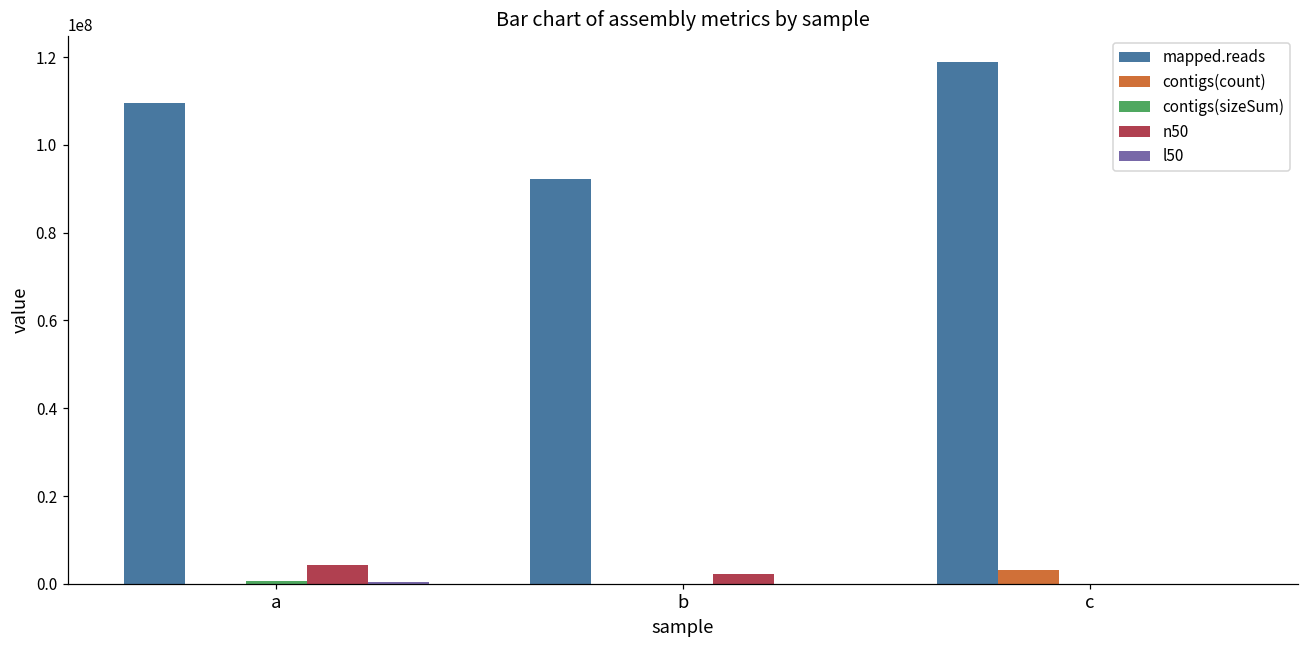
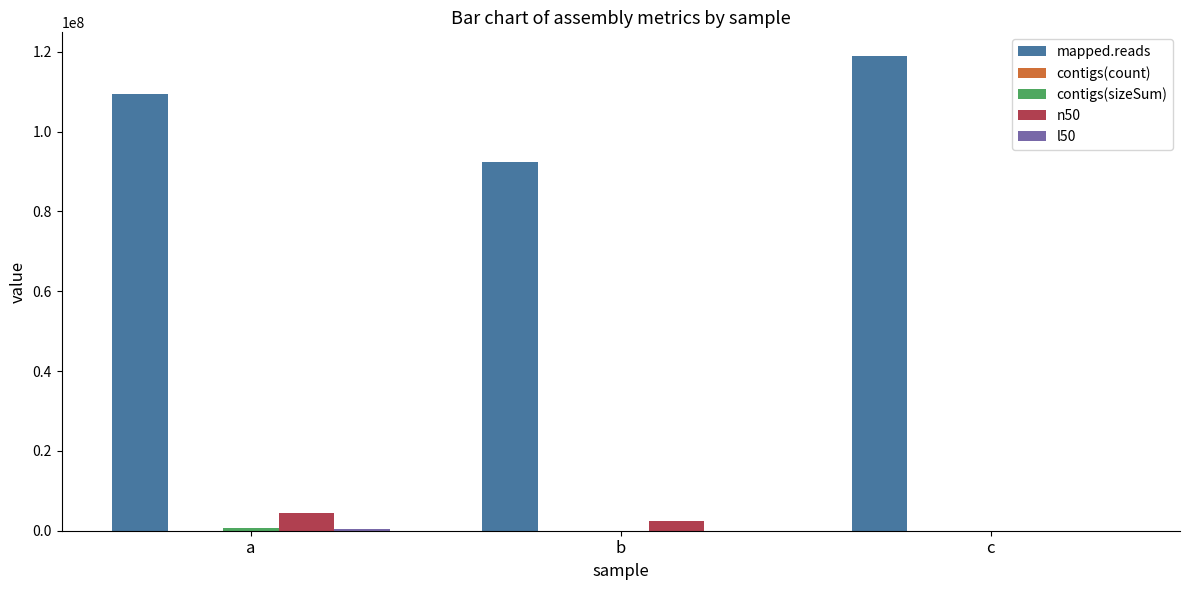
contigs(count), c: 3000000 -> 0
